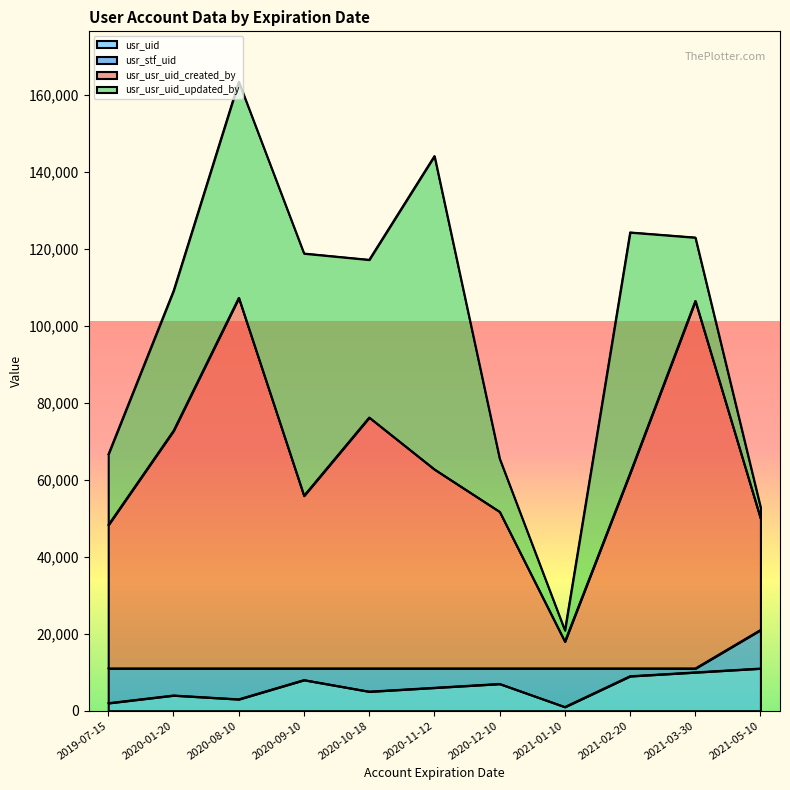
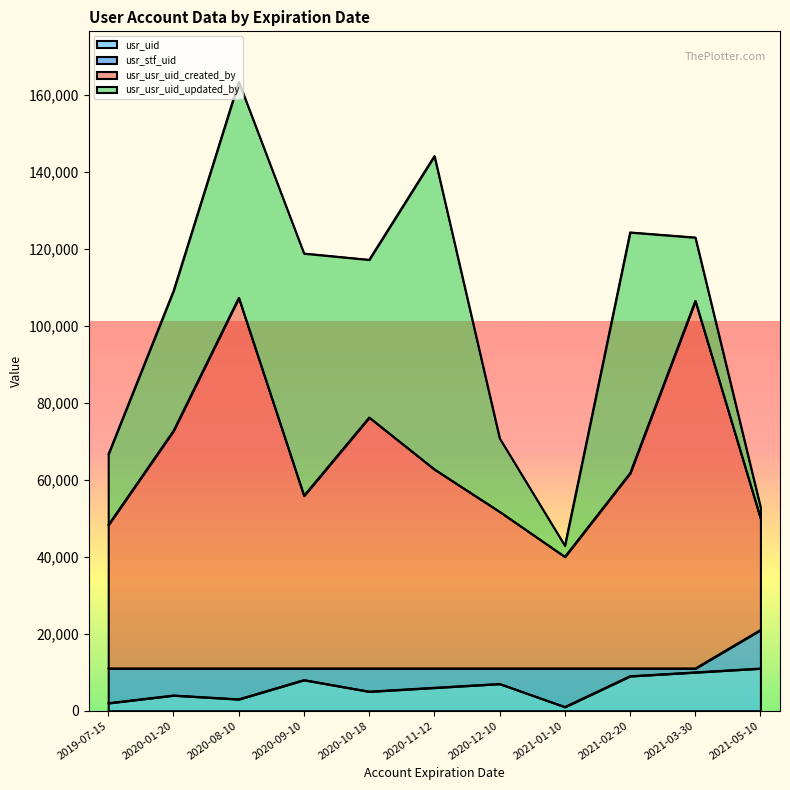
usr_usr_uid_updated_by, 2020-12-10: 14,000 -> 19,000
usr_usr_uid_created_by, 2021-01-10: 7,000 -> 29,000
